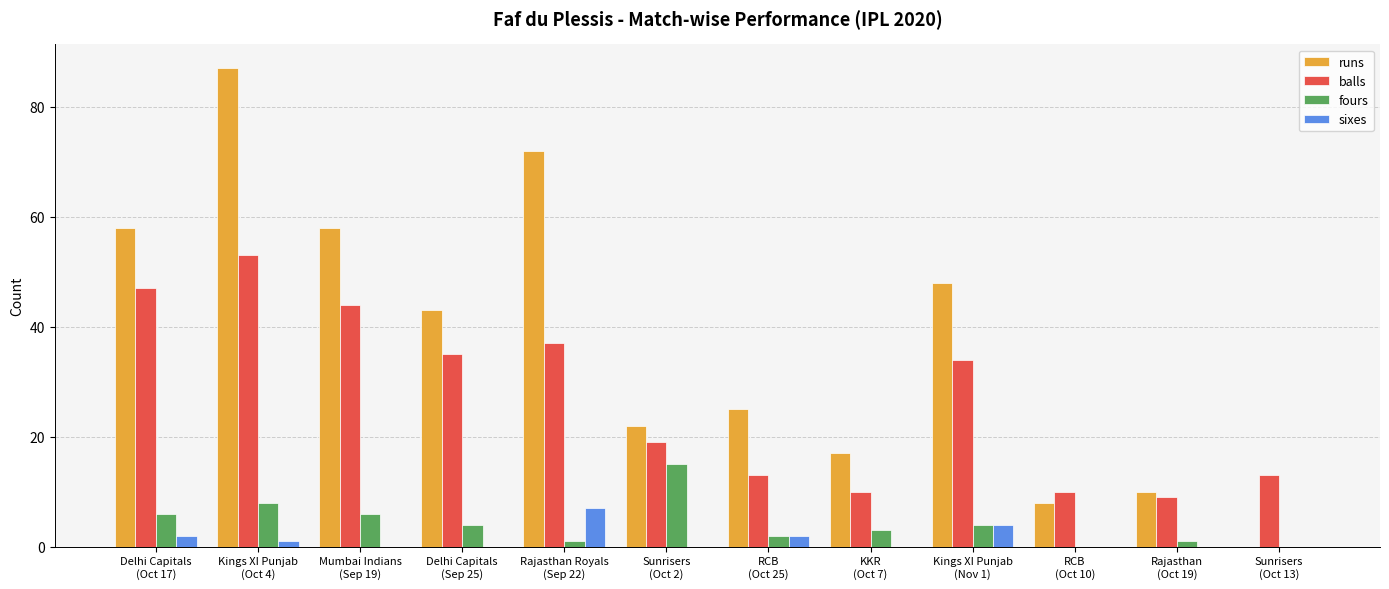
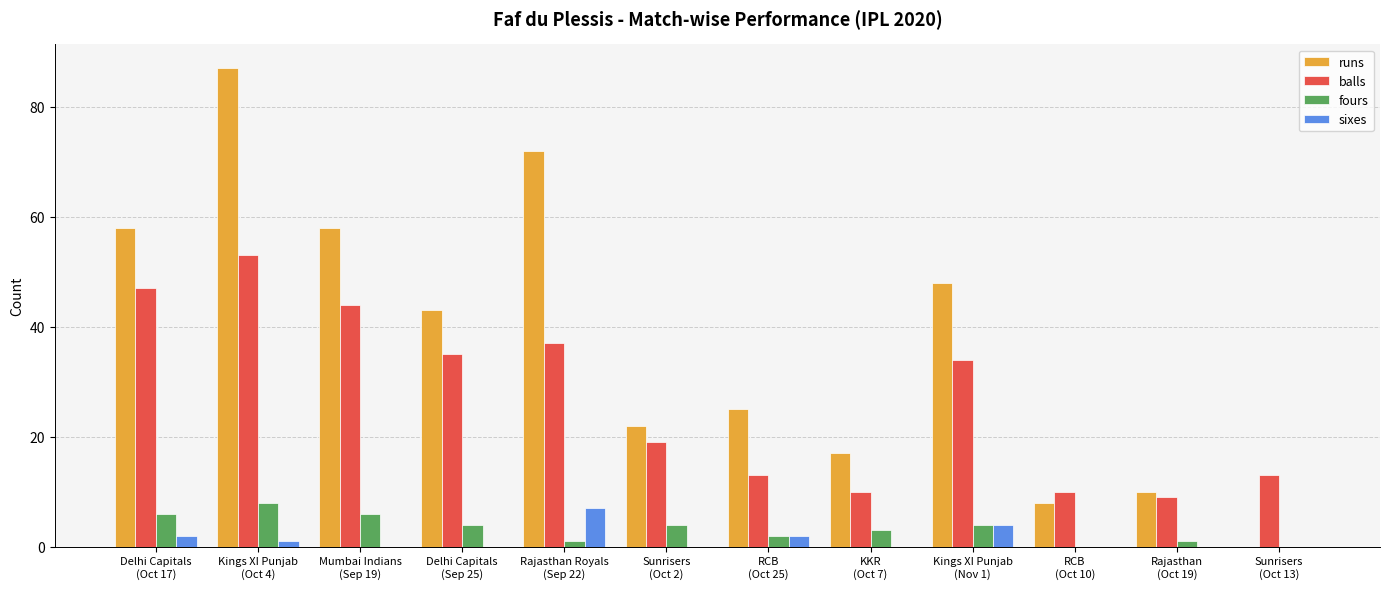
fours, Sunrisers (Oct 2): 15 -> 4
